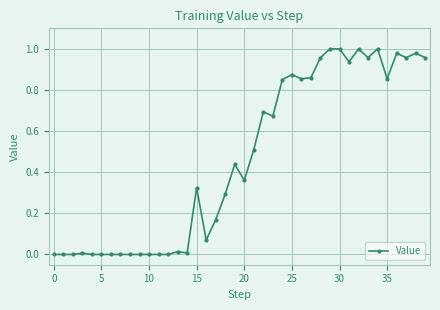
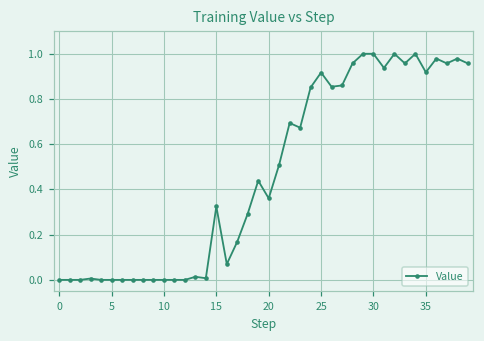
25: 0.88 -> 0.92
35: 0.85 -> 0.92
